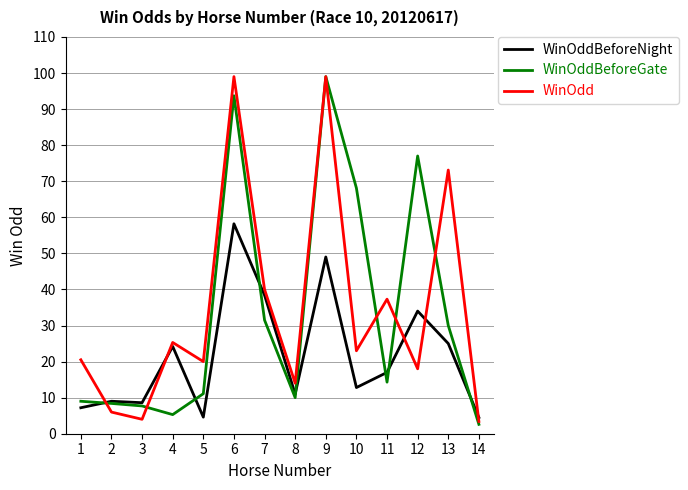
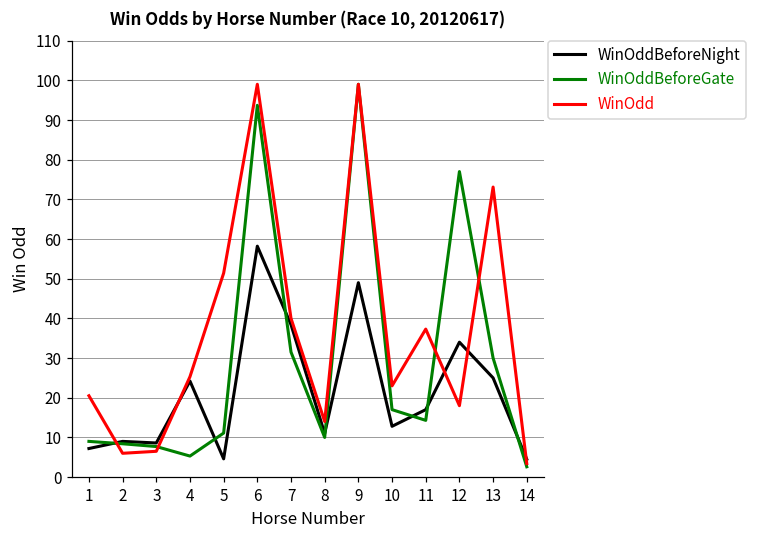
WinOdd, 3: 4 -> 7
WinOdd, 5: 20 -> 51
WinOddBeforeGate, 10: 68 -> 17
